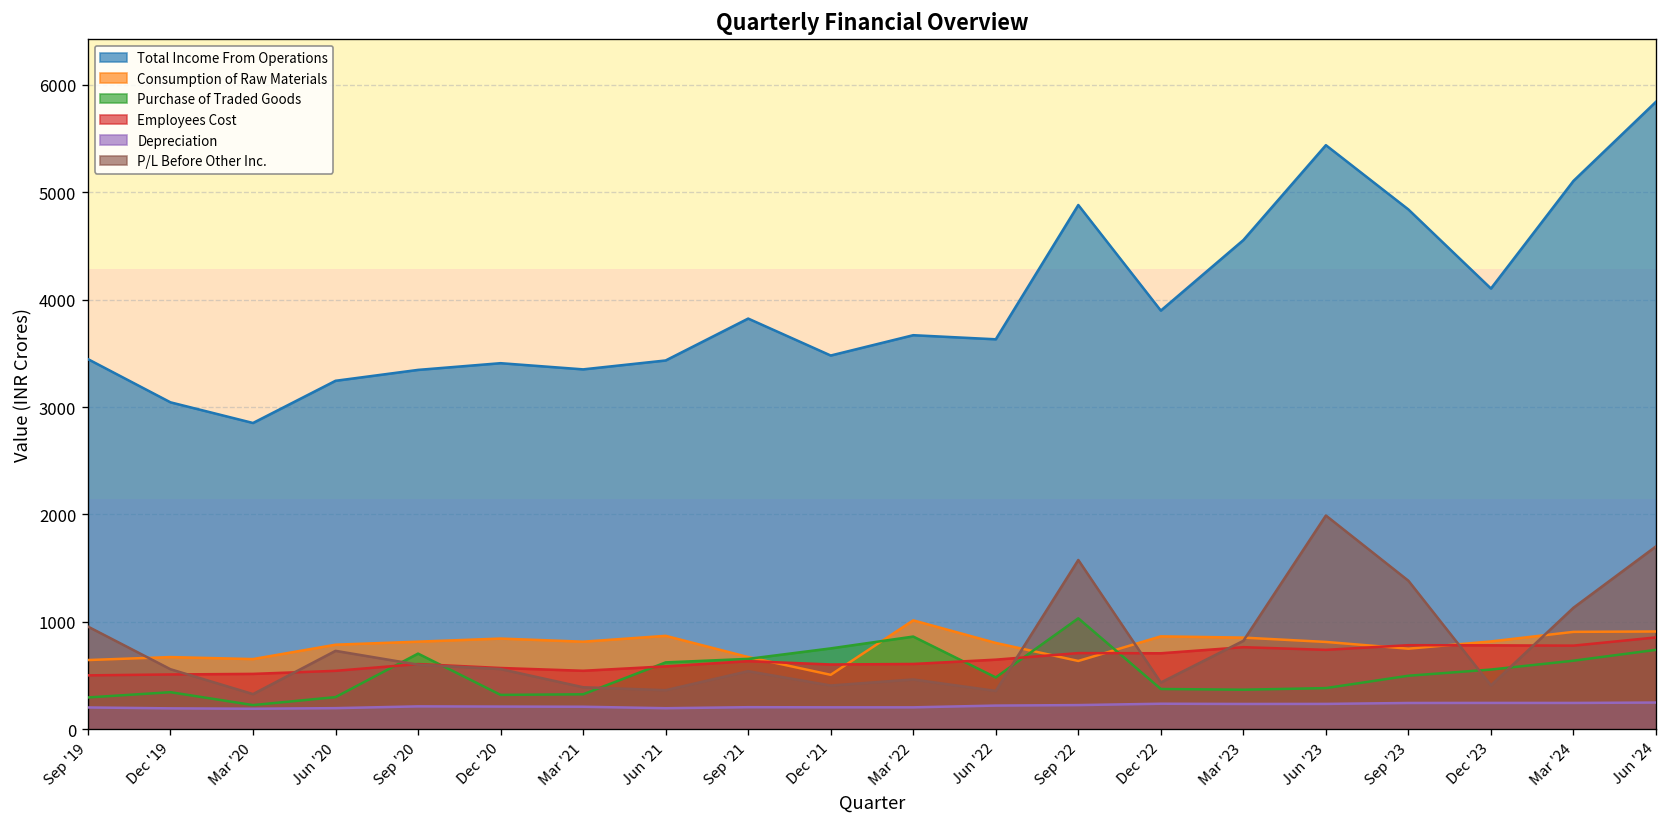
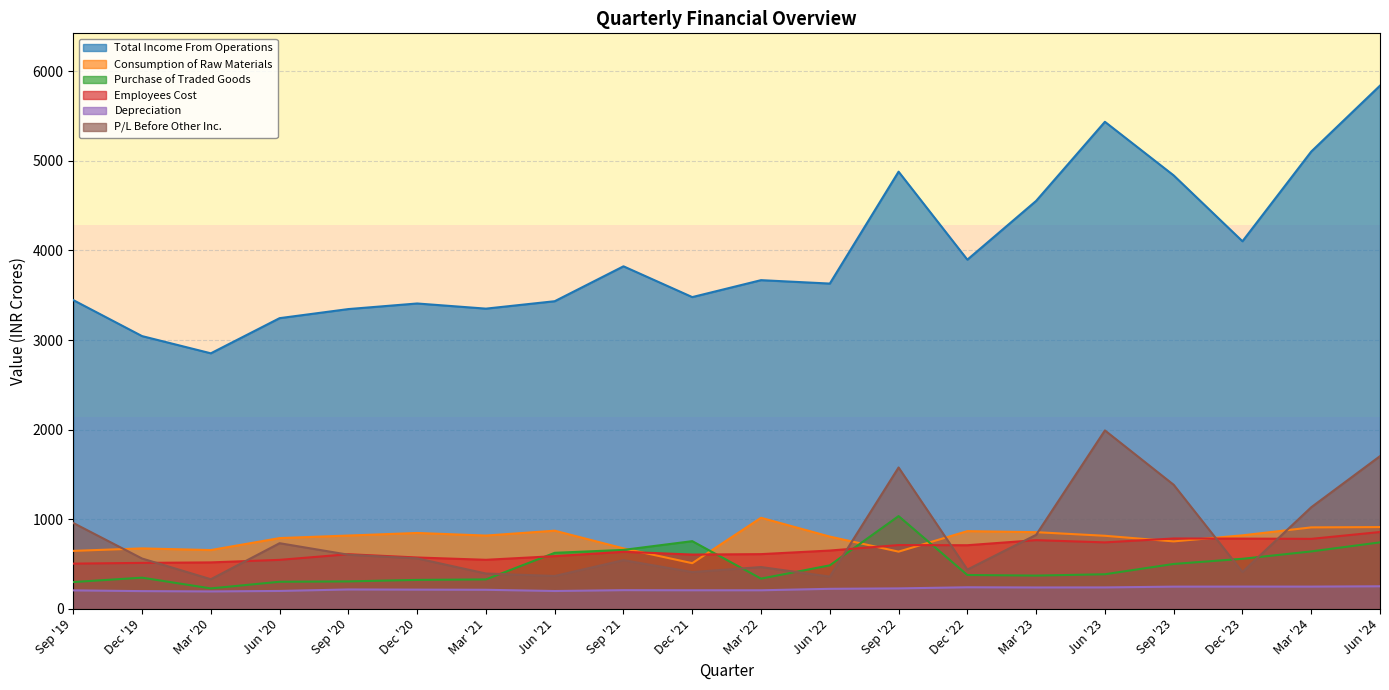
Purchase of Traded Goods, Sep '20: 700 -> 300
Purchase of Traded Goods, Mar '22: 900 -> 300
